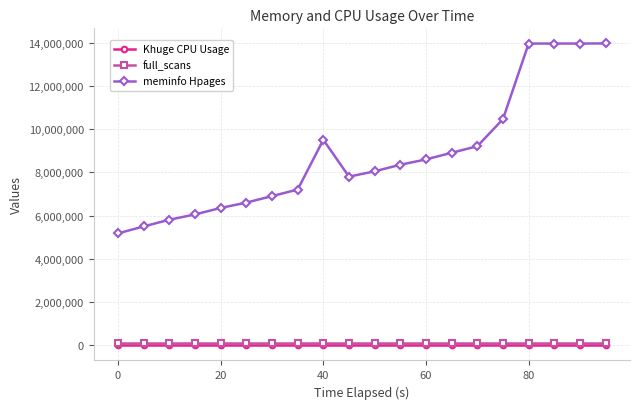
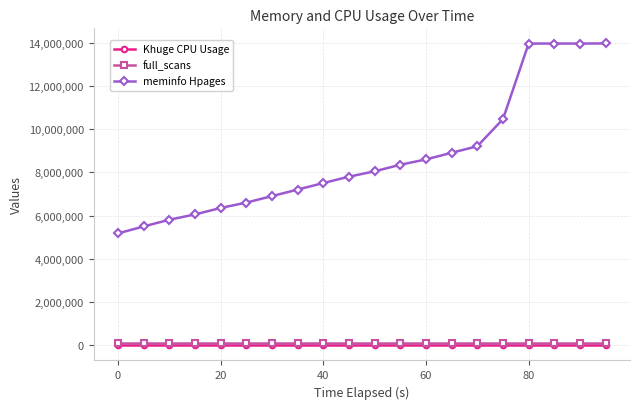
meminfo Hpages, 40: 9,500,000 -> 7,500,000
